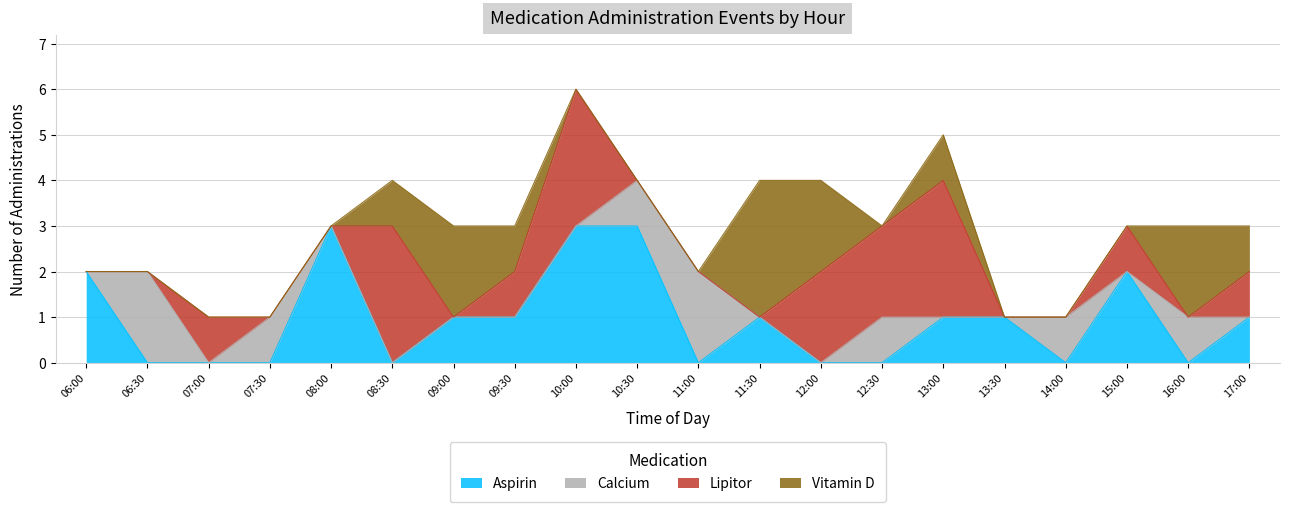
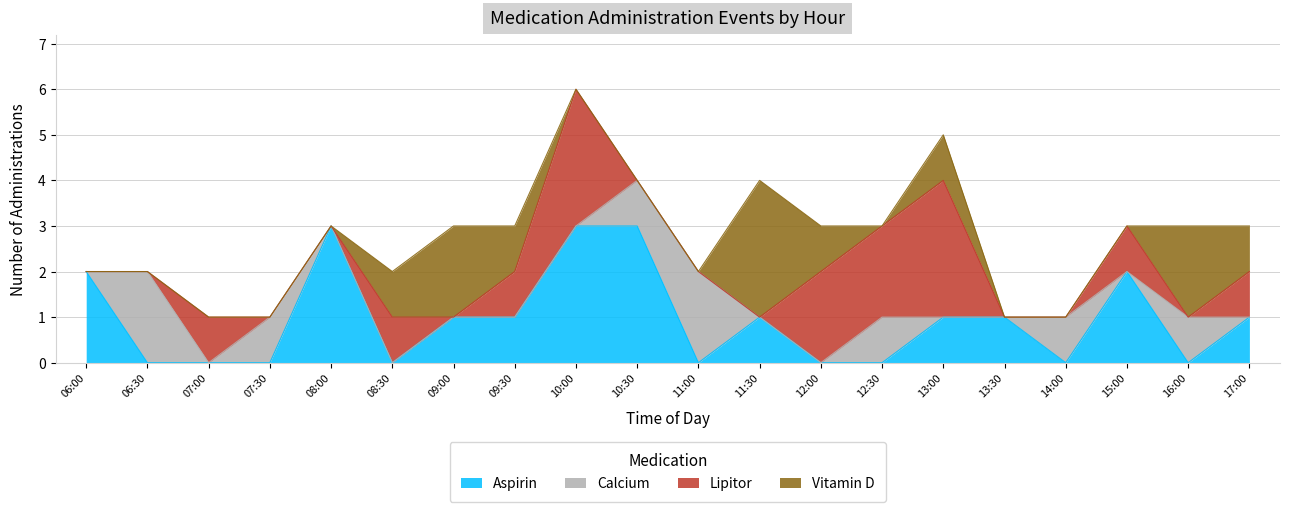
Lipitor, 08:30: 3 -> 1
Vitamin D, 12:00: 2 -> 1
